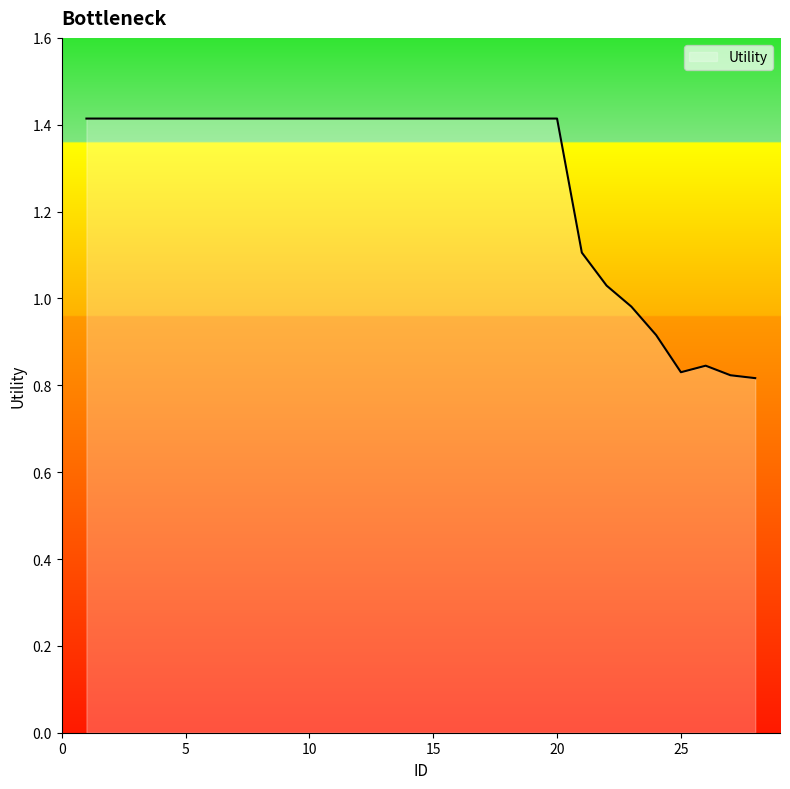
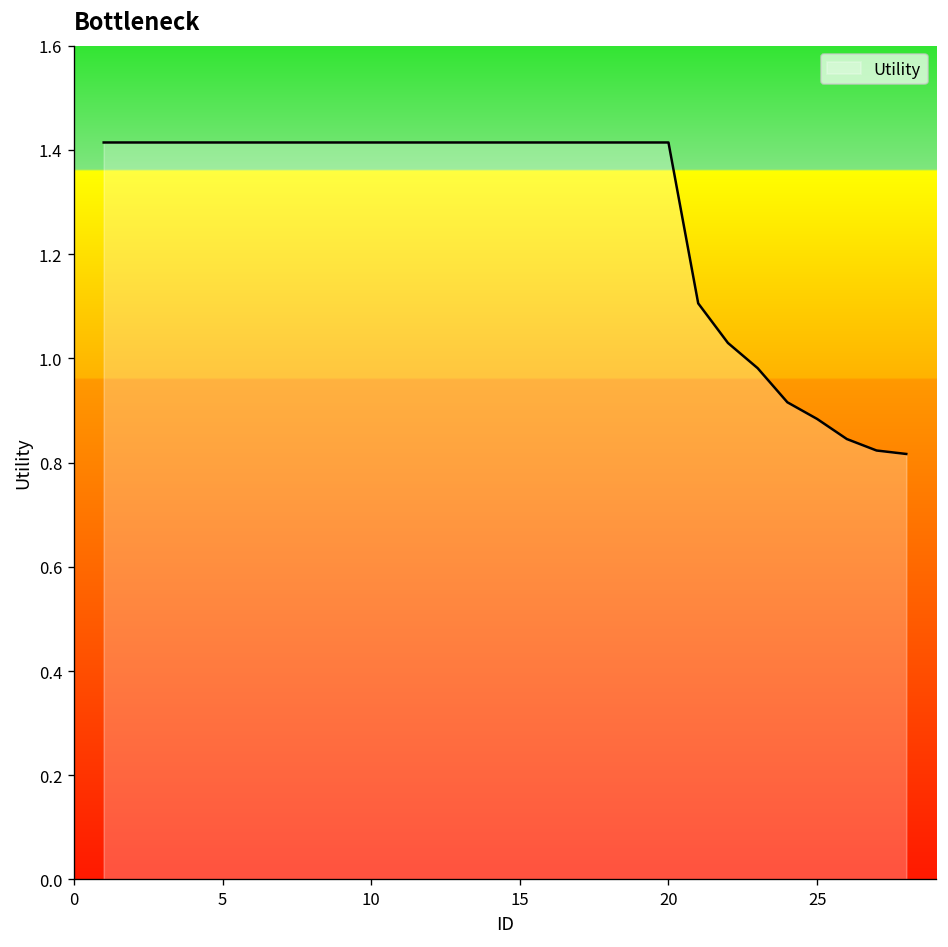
25: 0.83 -> 0.88
